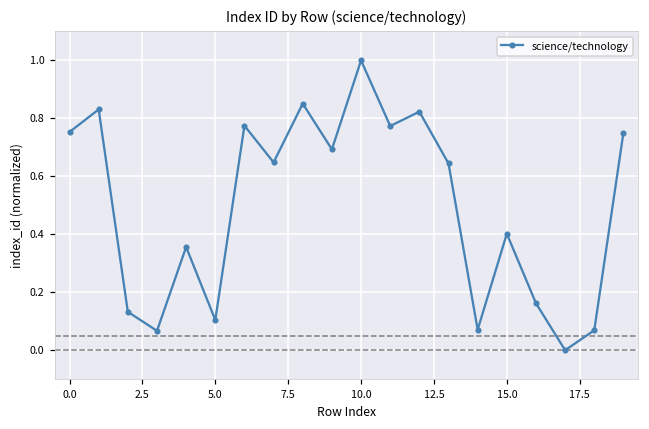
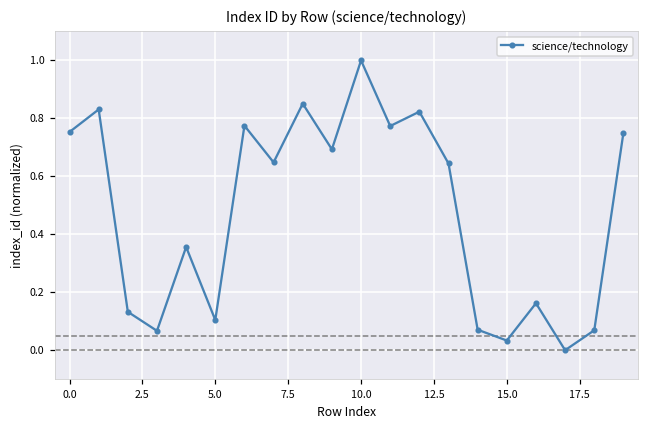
15.0: 0.40 -> 0.03
